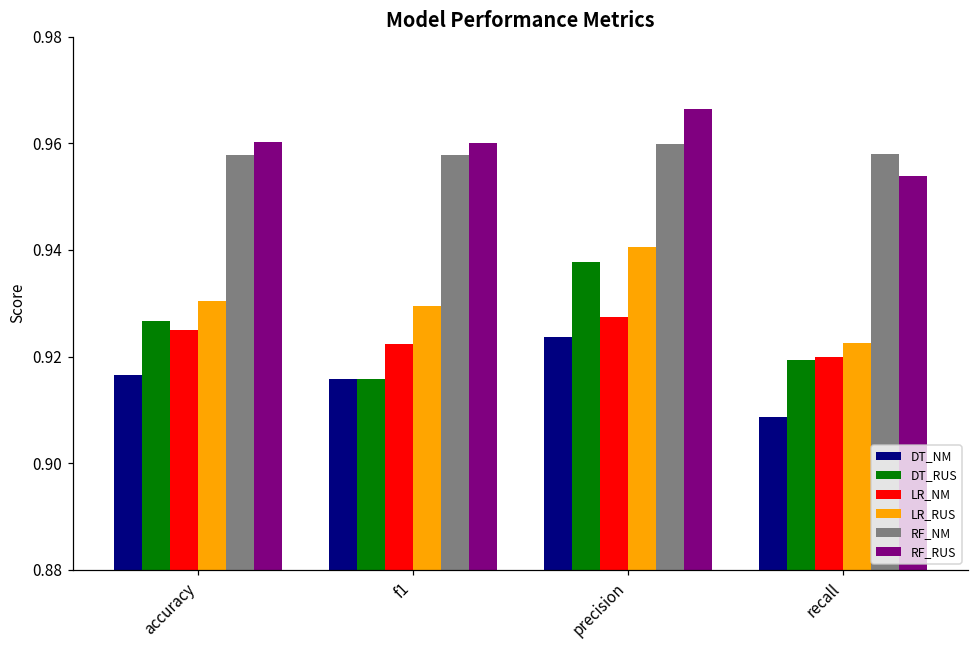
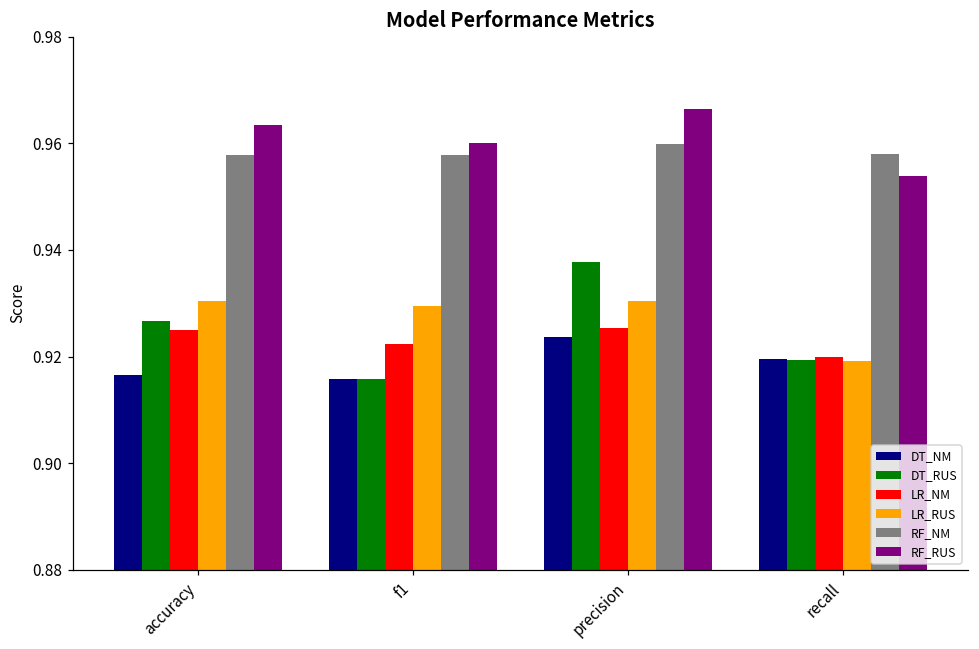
RF_RUS, accuracy: 0.960 -> 0.963
LR_NM, precision: 0.928 -> 0.925
LR_RUS, precision: 0.940 -> 0.931
DT_NM, recall: 0.909 -> 0.920
LR_RUS, recall: 0.922 -> 0.919
